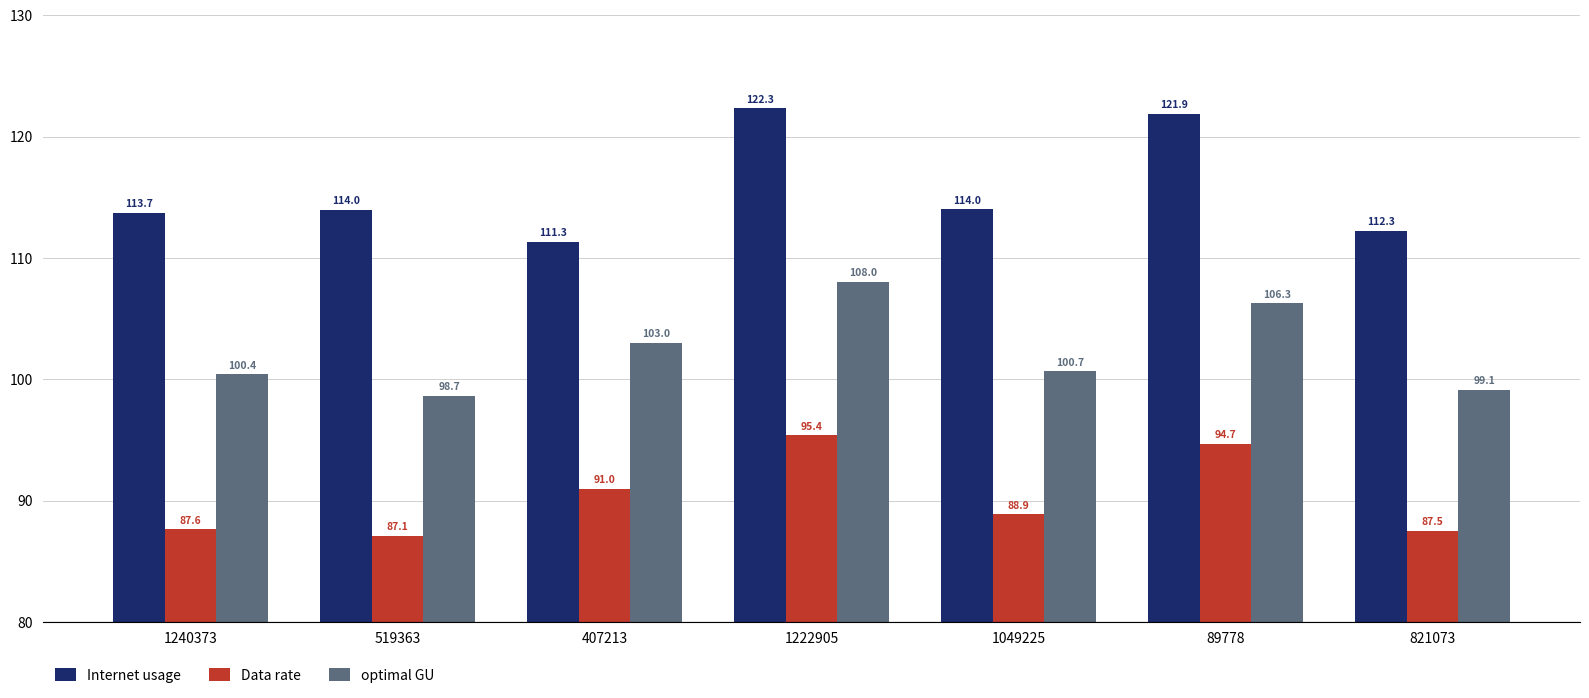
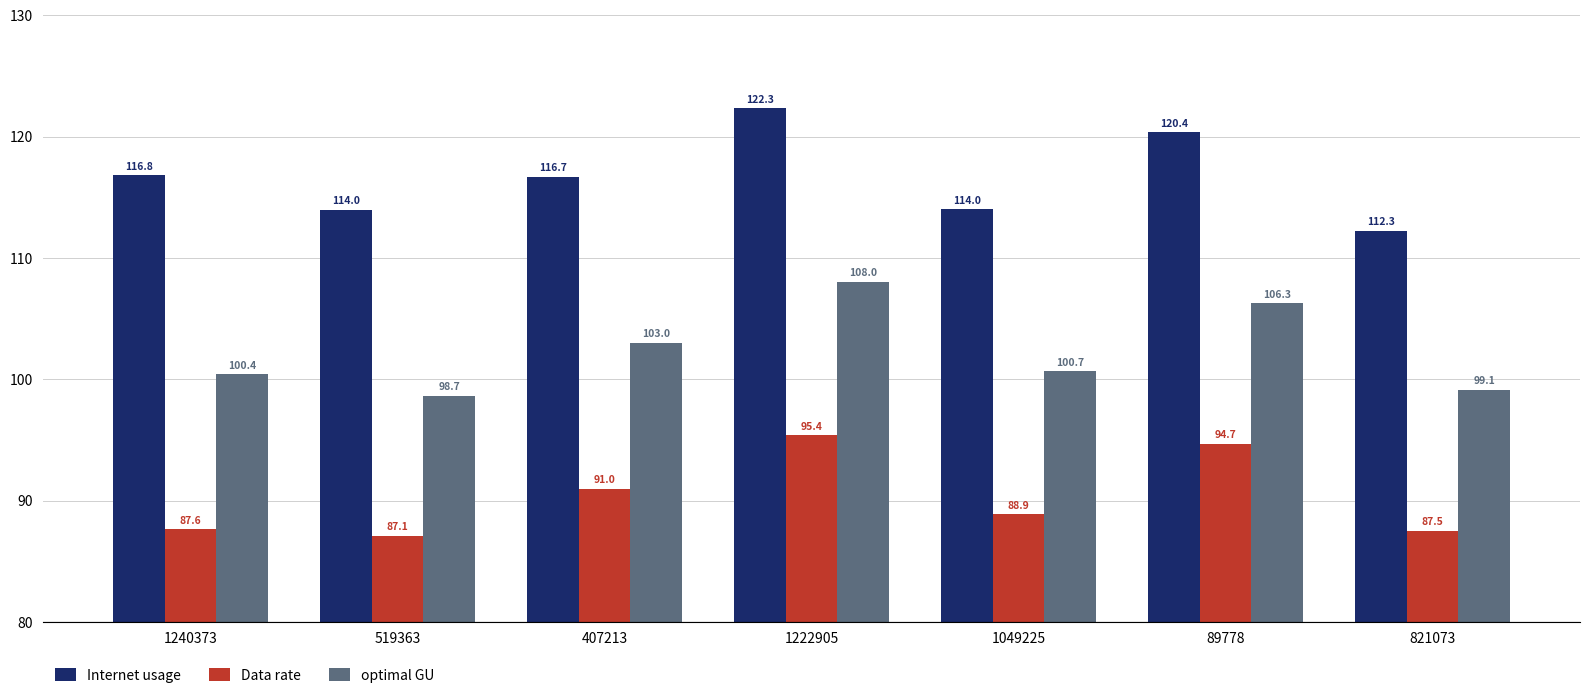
Internet usage, 1240373: 113.7 -> 116.8
Internet usage, 407213: 111.3 -> 116.7
Internet usage, 89778: 121.9 -> 120.4
